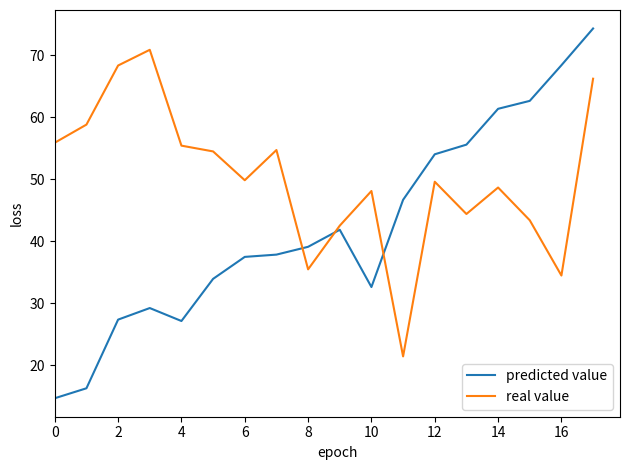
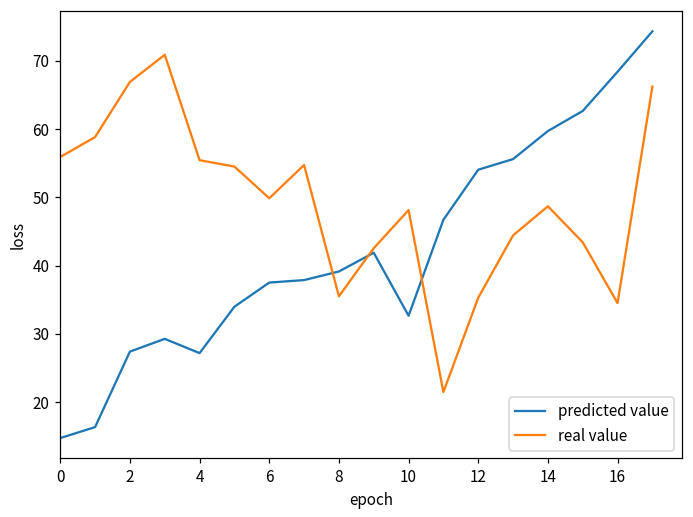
real value, 2: 68 -> 67
real value, 12: 50 -> 35
predicted value, 14: 61 -> 60
